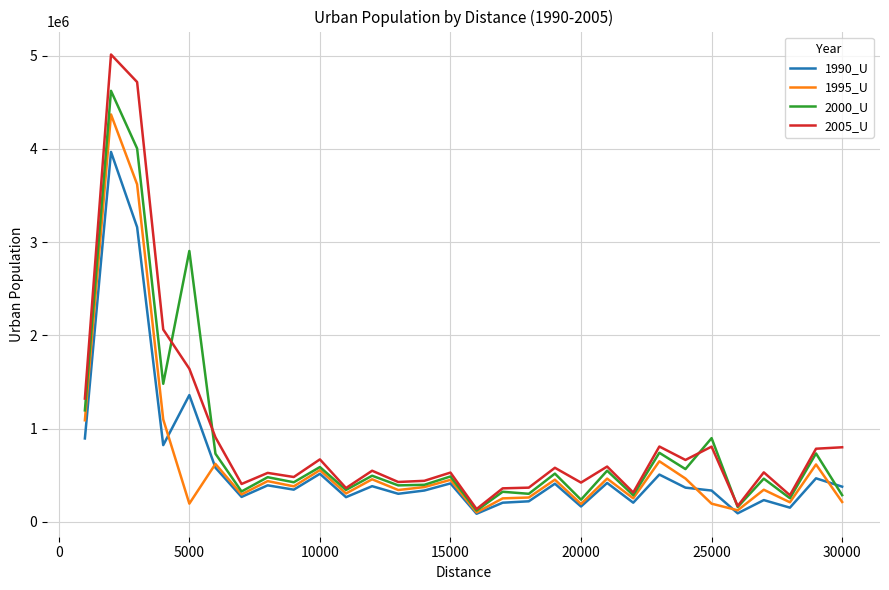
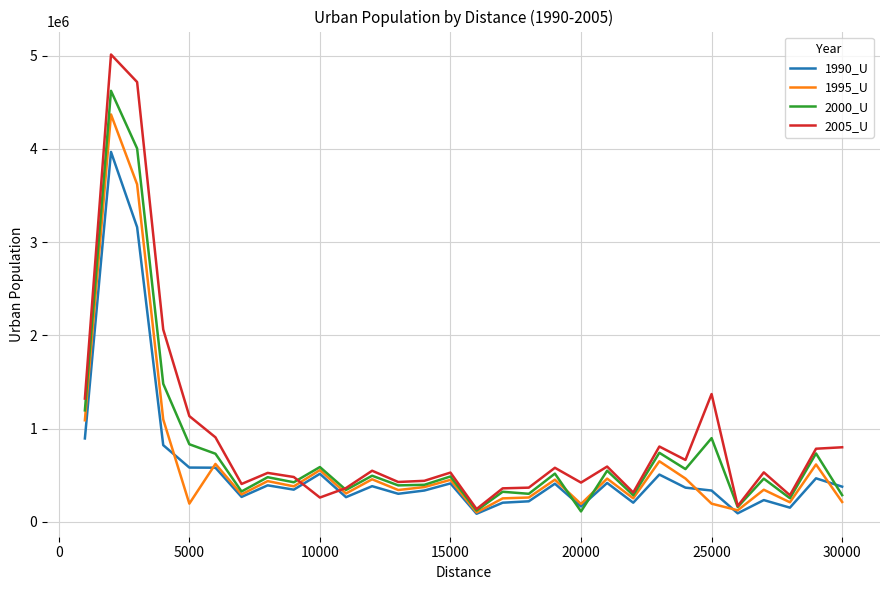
1990_U, 5000: 1400000 -> 600000
2000_U, 5000: 2900000 -> 800000
2005_U, 5000: 1600000 -> 1100000
2005_U, 10000: 700000 -> 300000
2000_U, 20000: 200000 -> 100000
2005_U, 25000: 800000 -> 1400000
